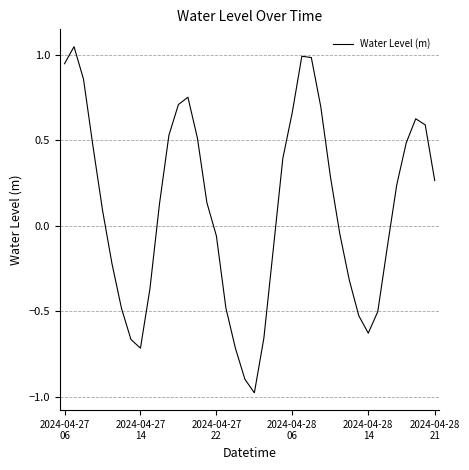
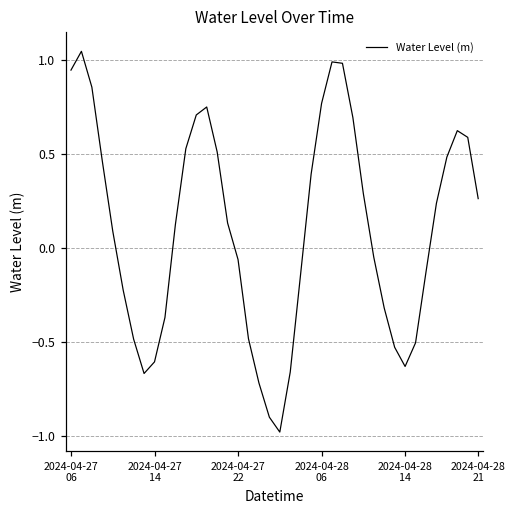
2024-04-27 14: -0.72 -> -0.60
2024-04-28 06: 0.66 -> 0.77
